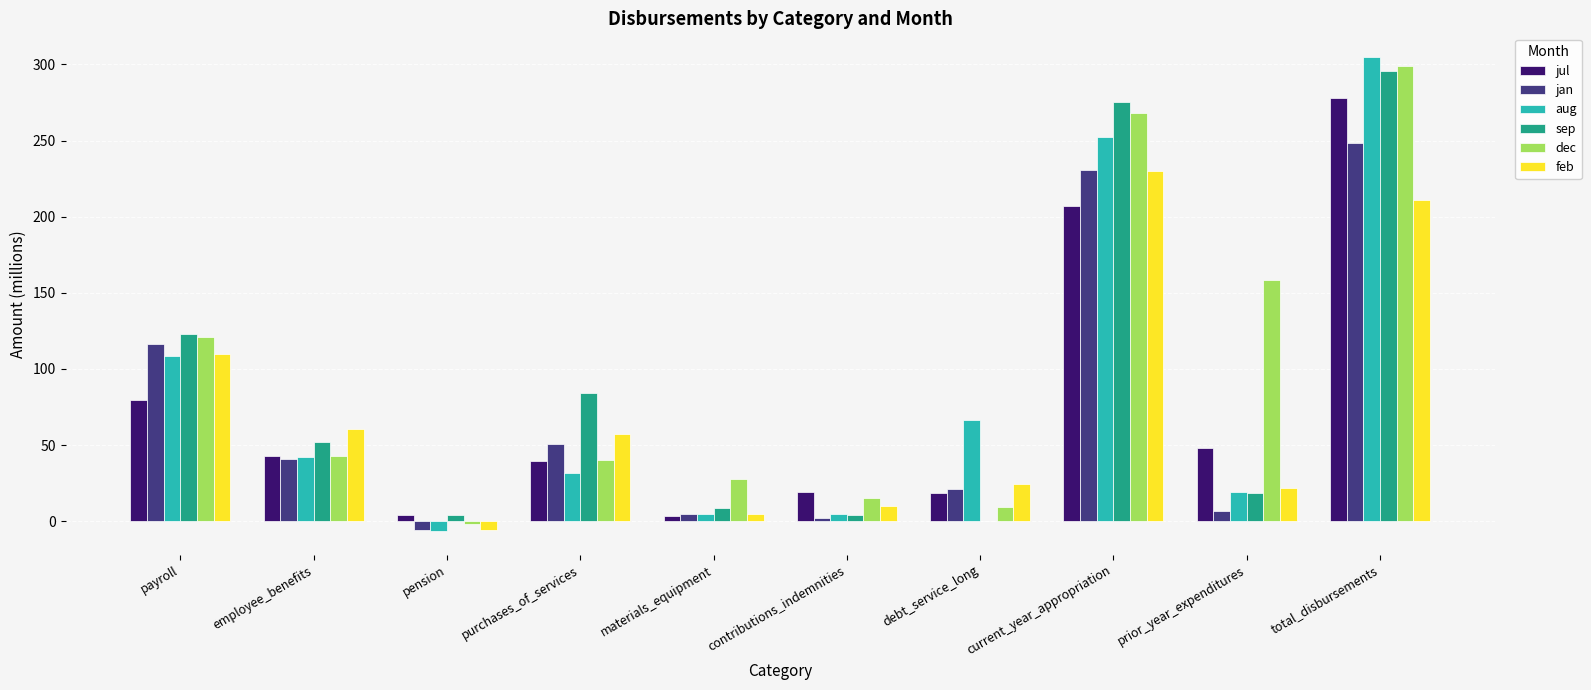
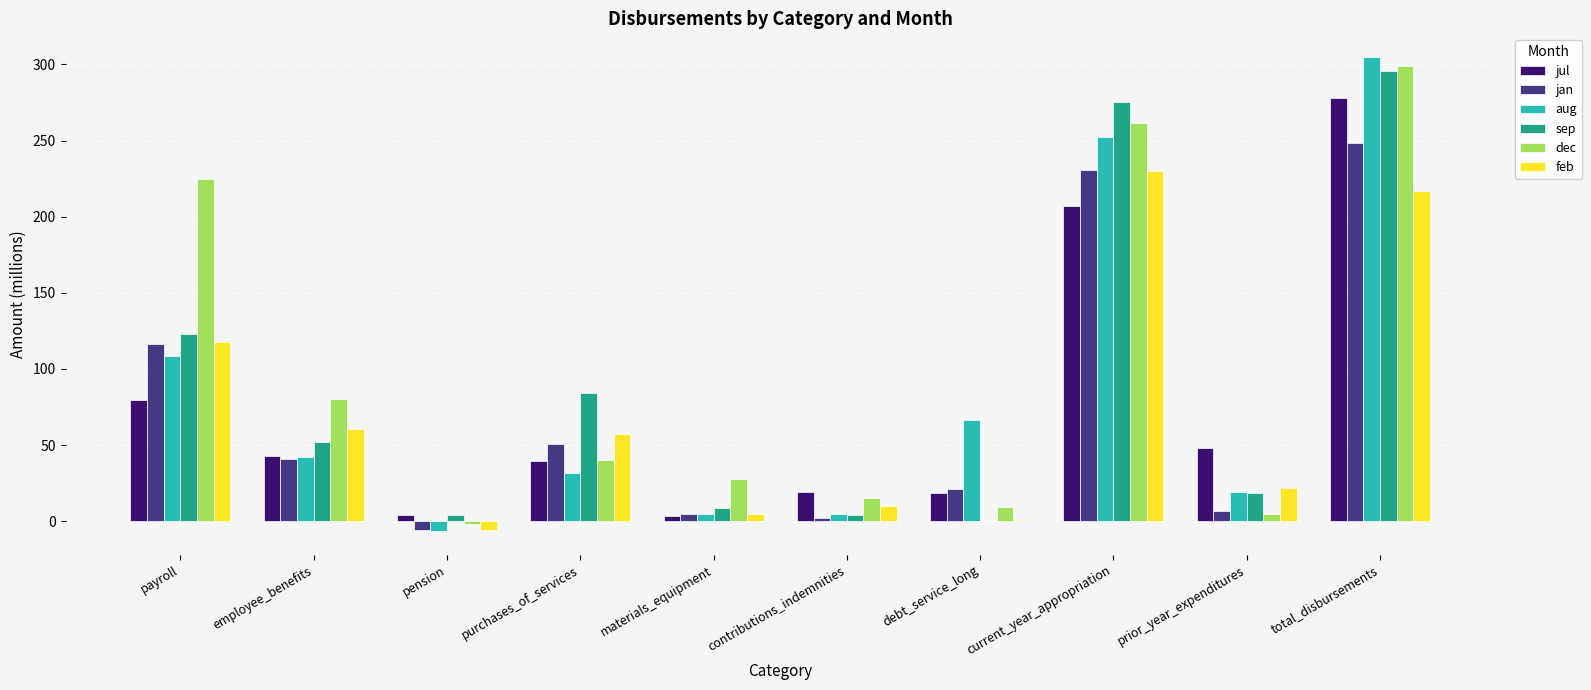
dec, payroll: 121 -> 225
feb, payroll: 110 -> 118
dec, employee_benefits: 43 -> 80
feb, debt_service_long: 24 -> 1
dec, current_year_appropriation: 268 -> 261
dec, prior_year_expenditures: 159 -> 5
feb, total_disbursements: 211 -> 217
